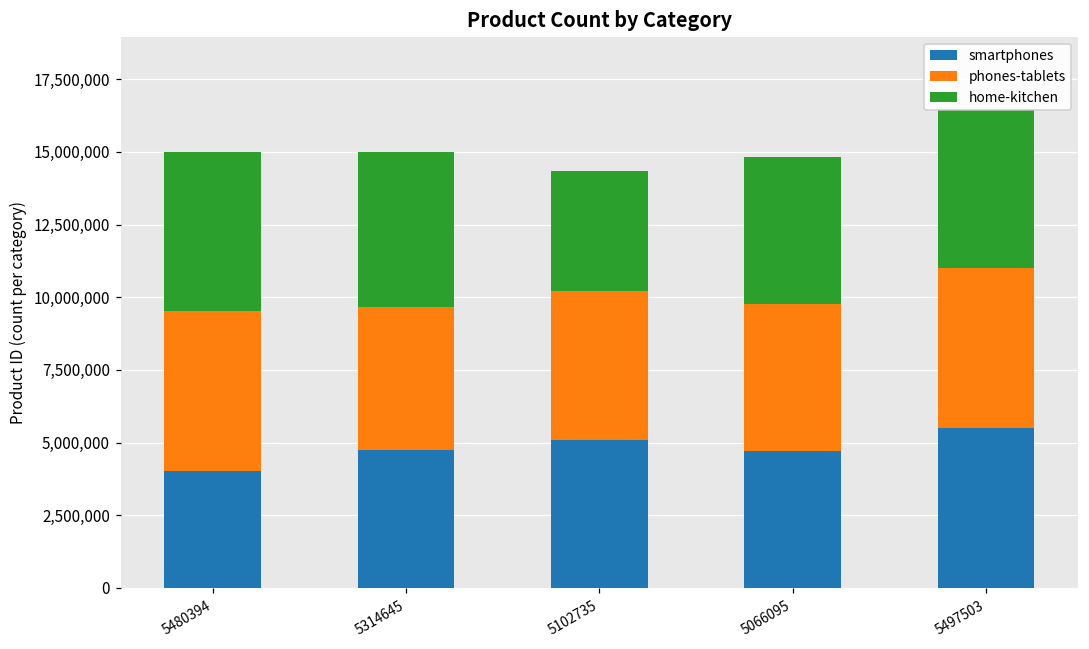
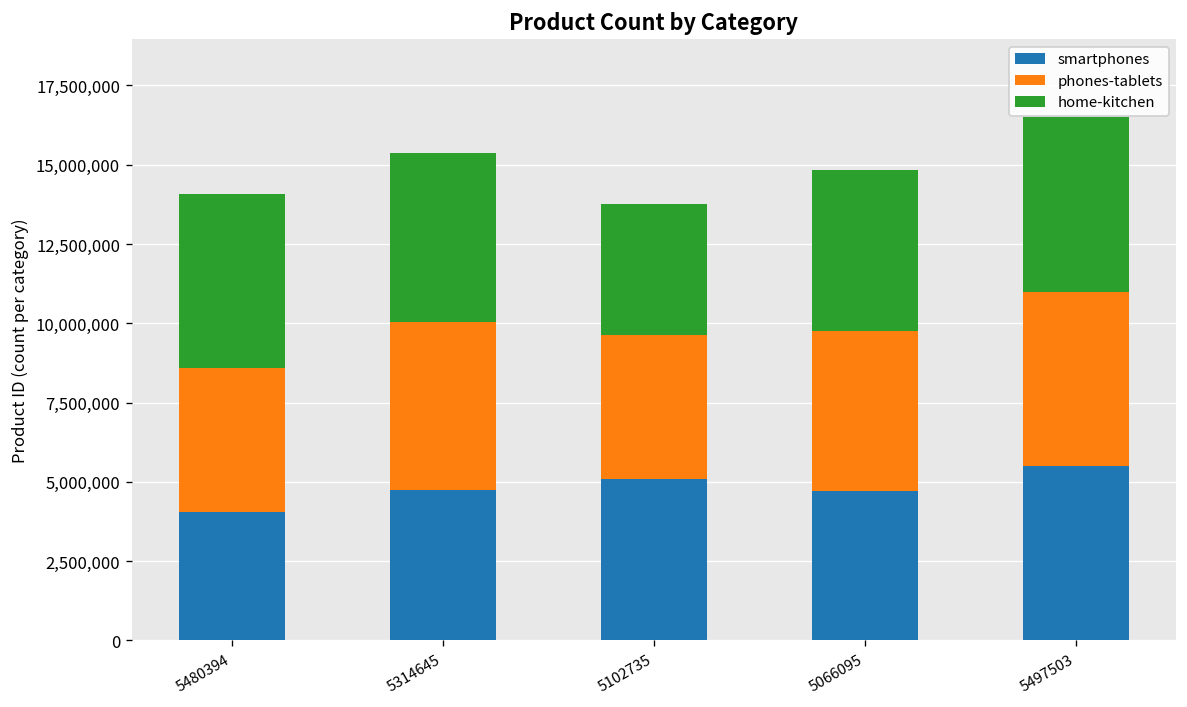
phones-tablets, 5480394: 5,500,000 -> 4,500,000
phones-tablets, 5314645: 4,900,000 -> 5,300,000
phones-tablets, 5102735: 5,100,000 -> 4,500,000
